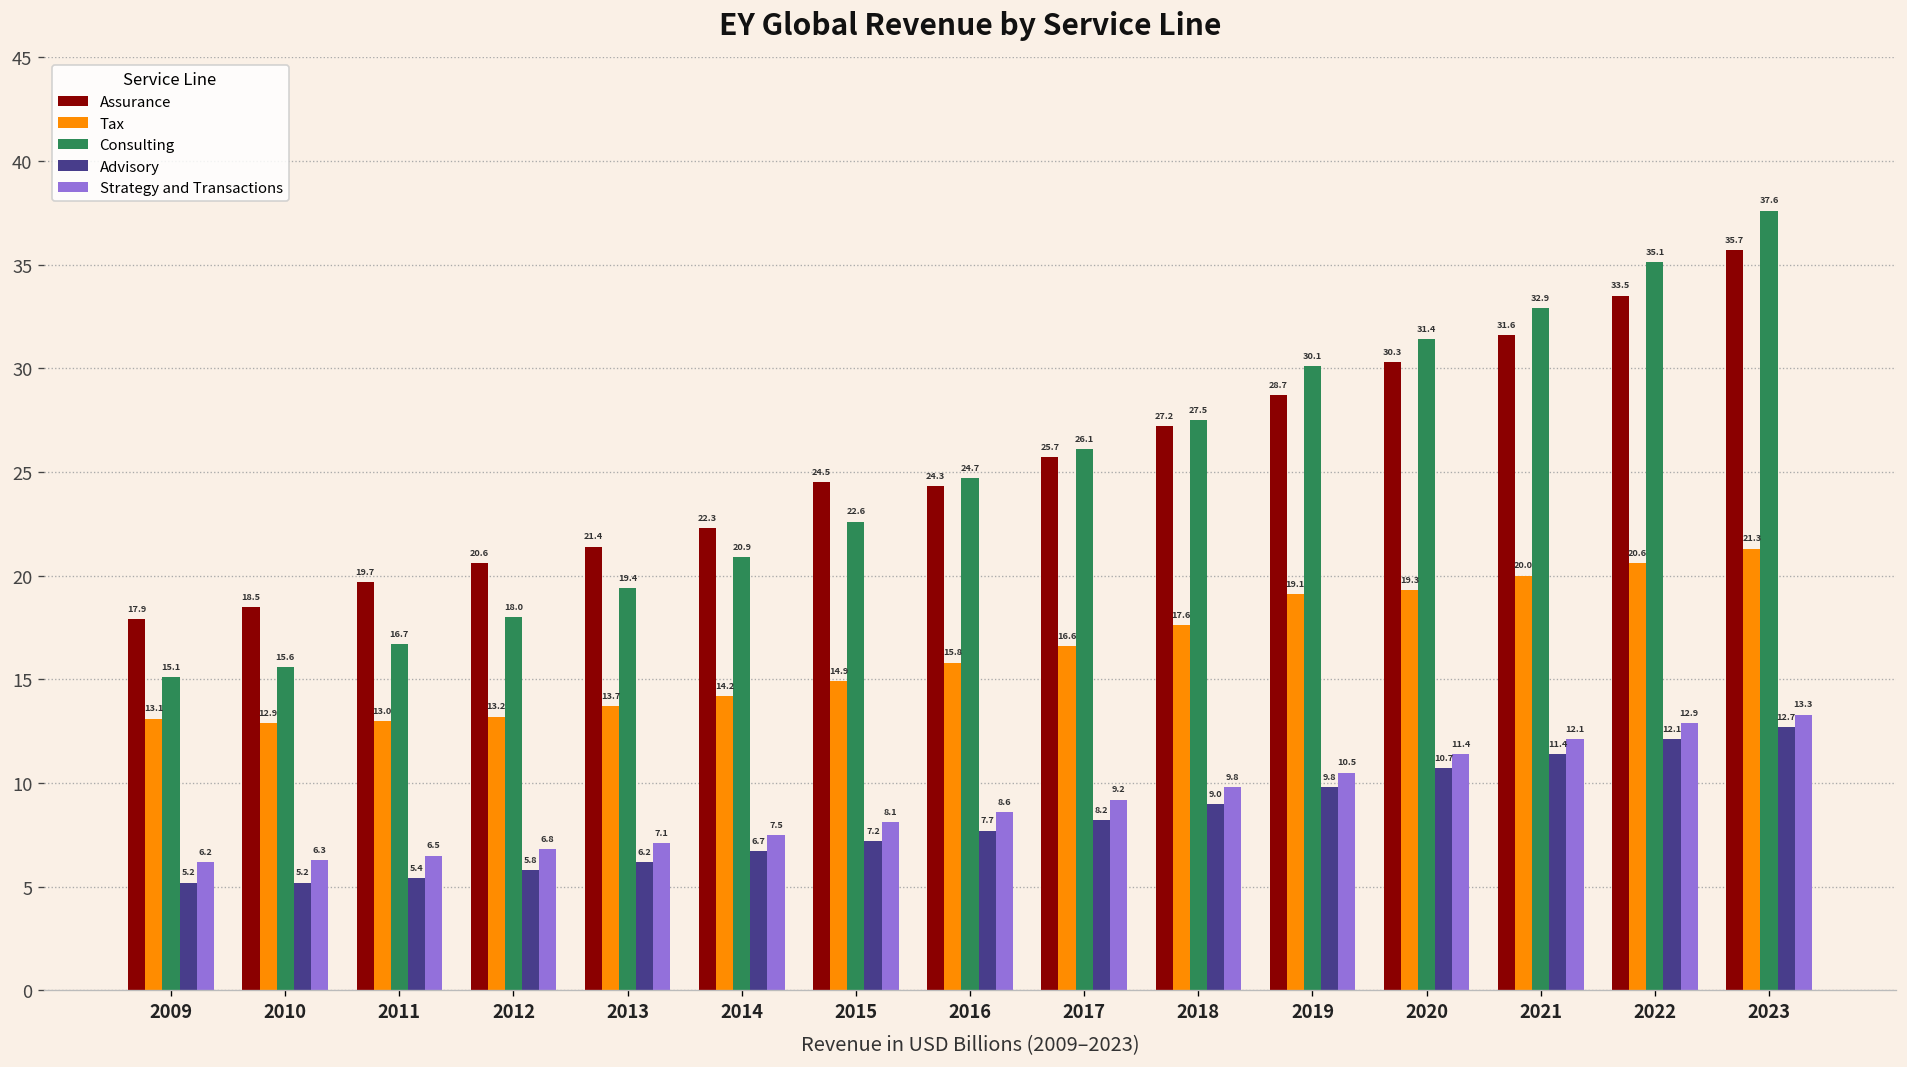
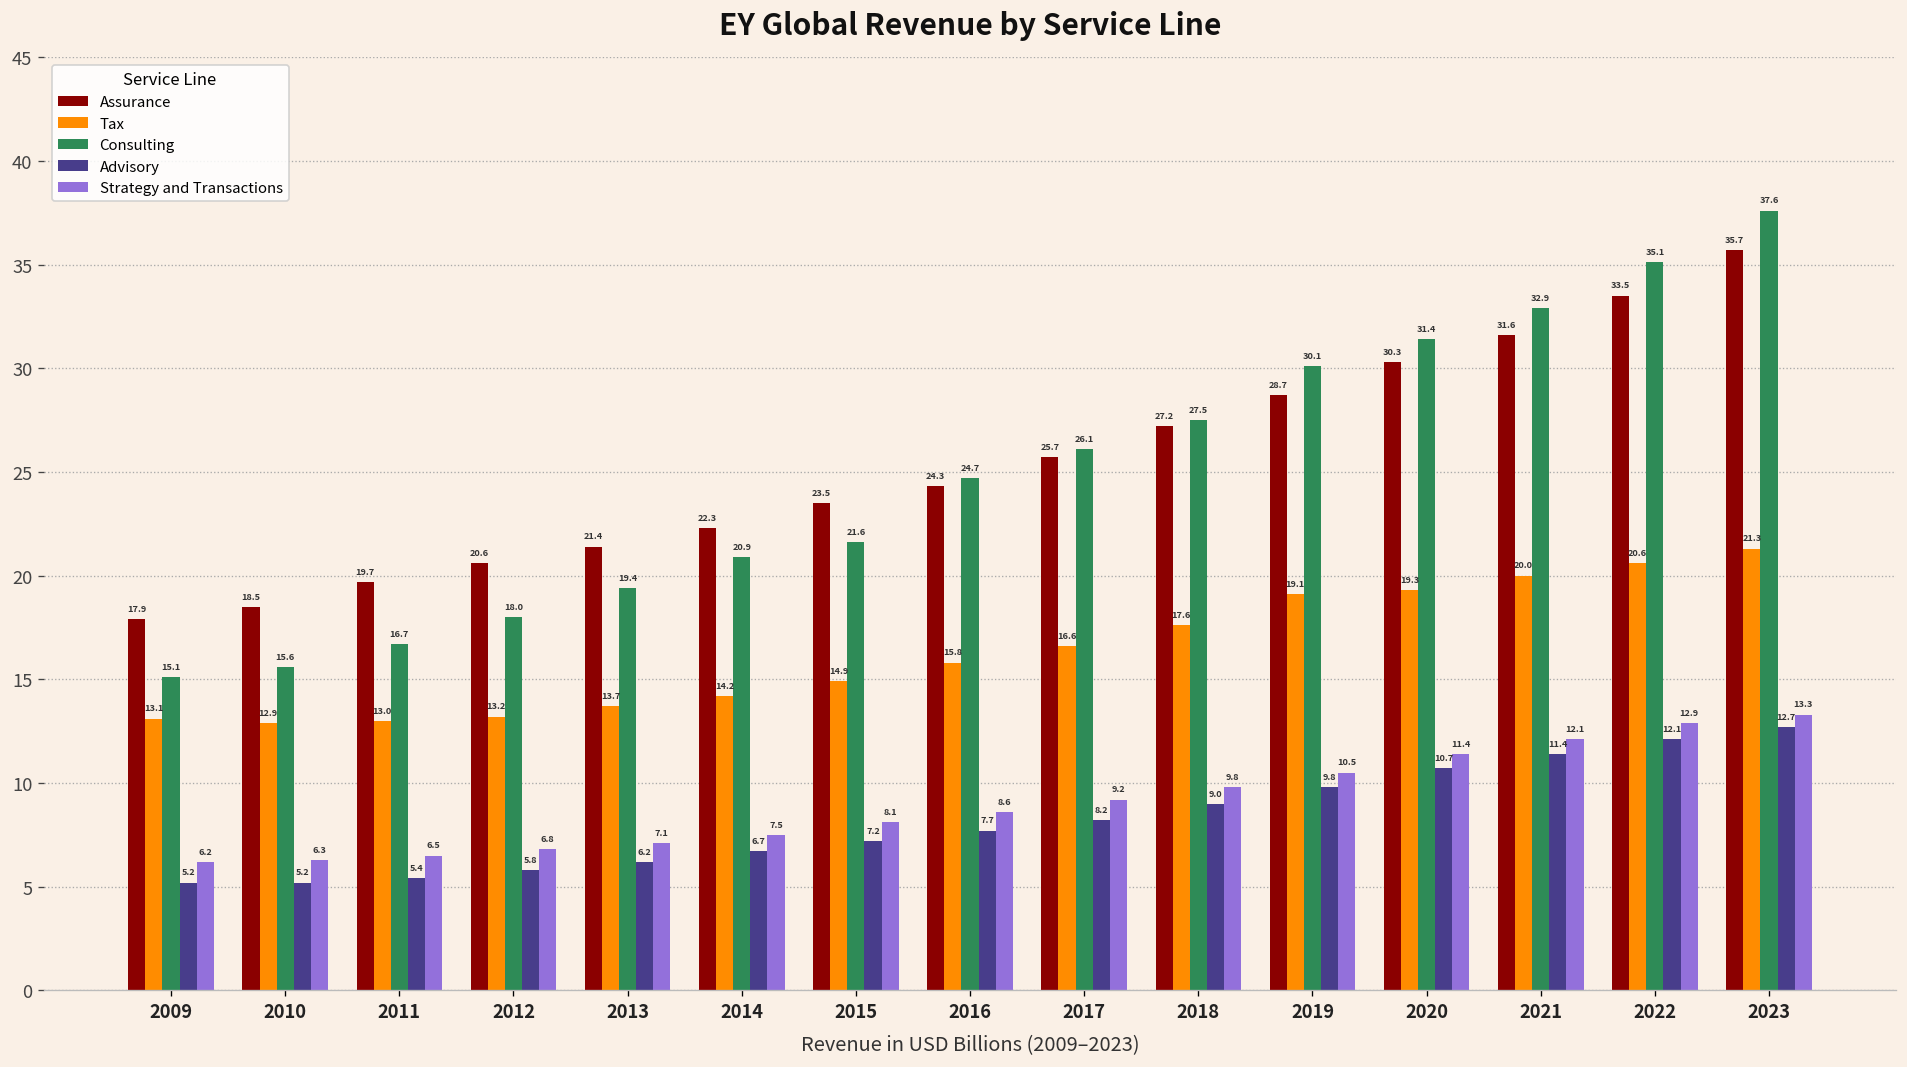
Assurance, 2015: 24.5 -> 23.5
Consulting, 2015: 22.6 -> 21.6
